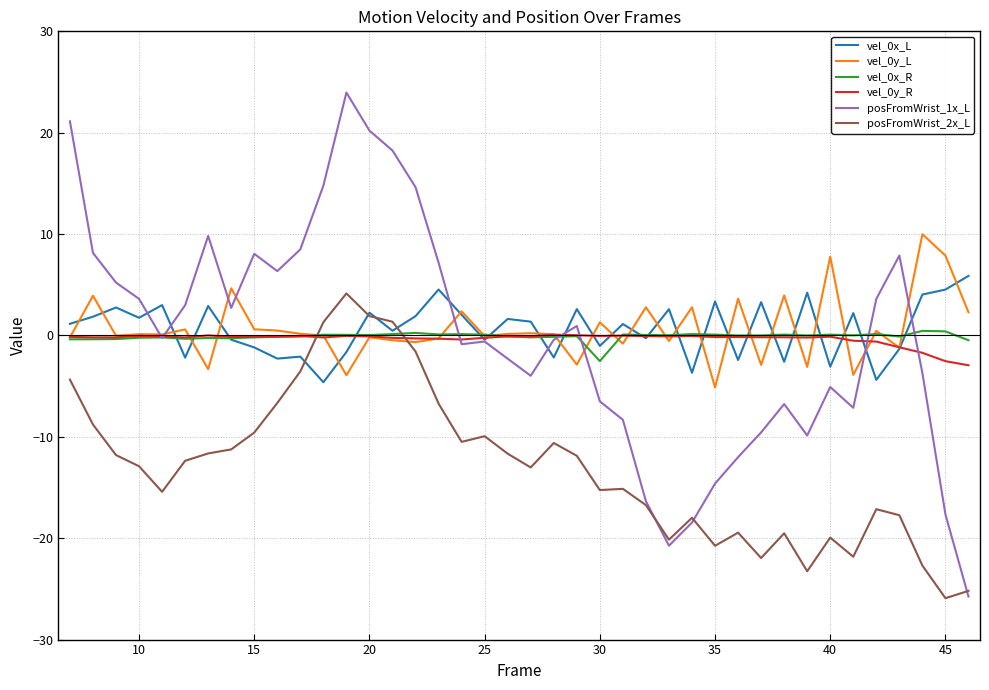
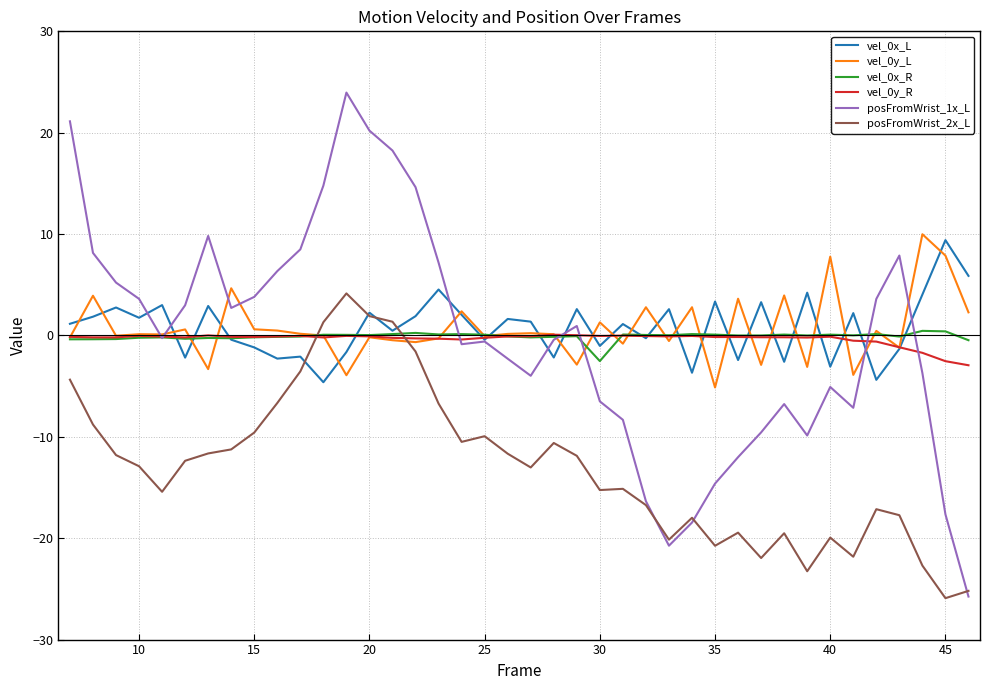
posFromWrist_1x_L, 15: 8.1 -> 3.8
vel_0x_L, 45: 4.5 -> 9.4
